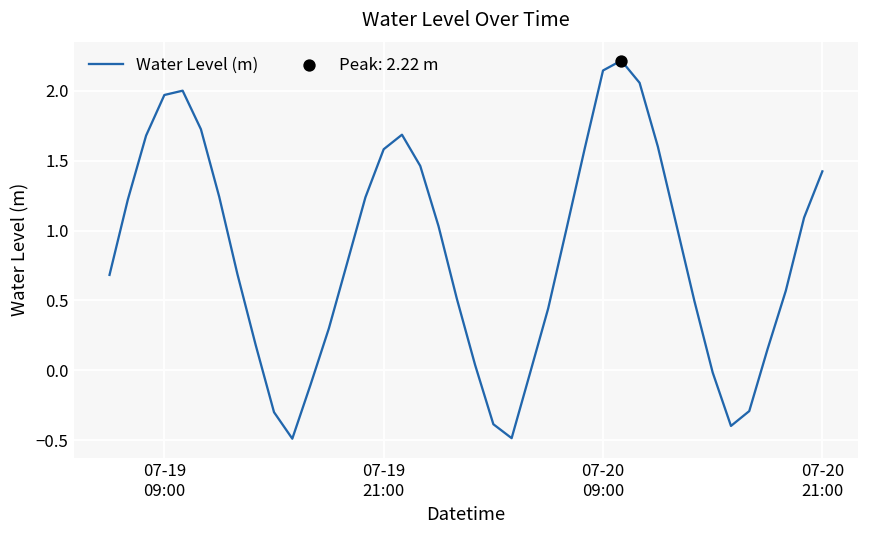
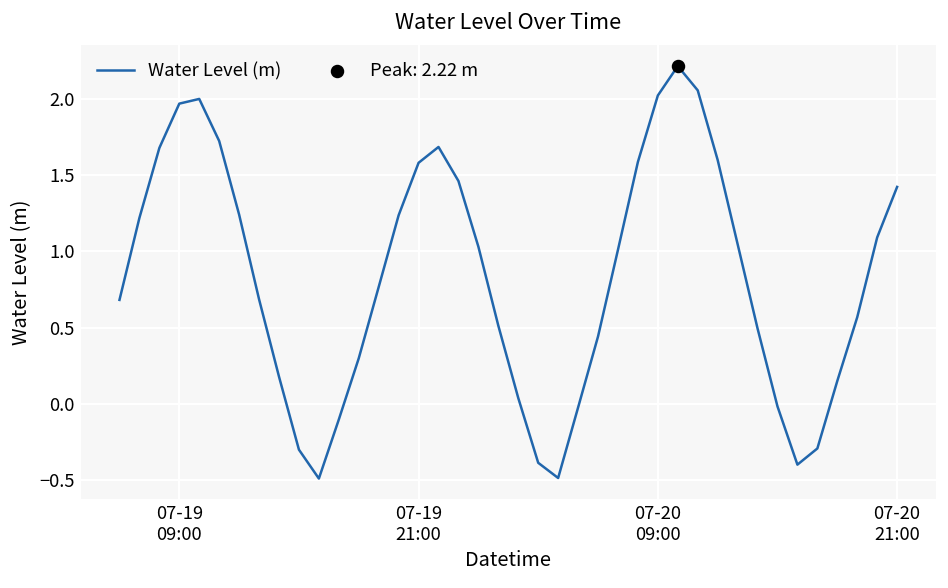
Water Level (m), 07-20 09:00: 2.14 -> 2.02
